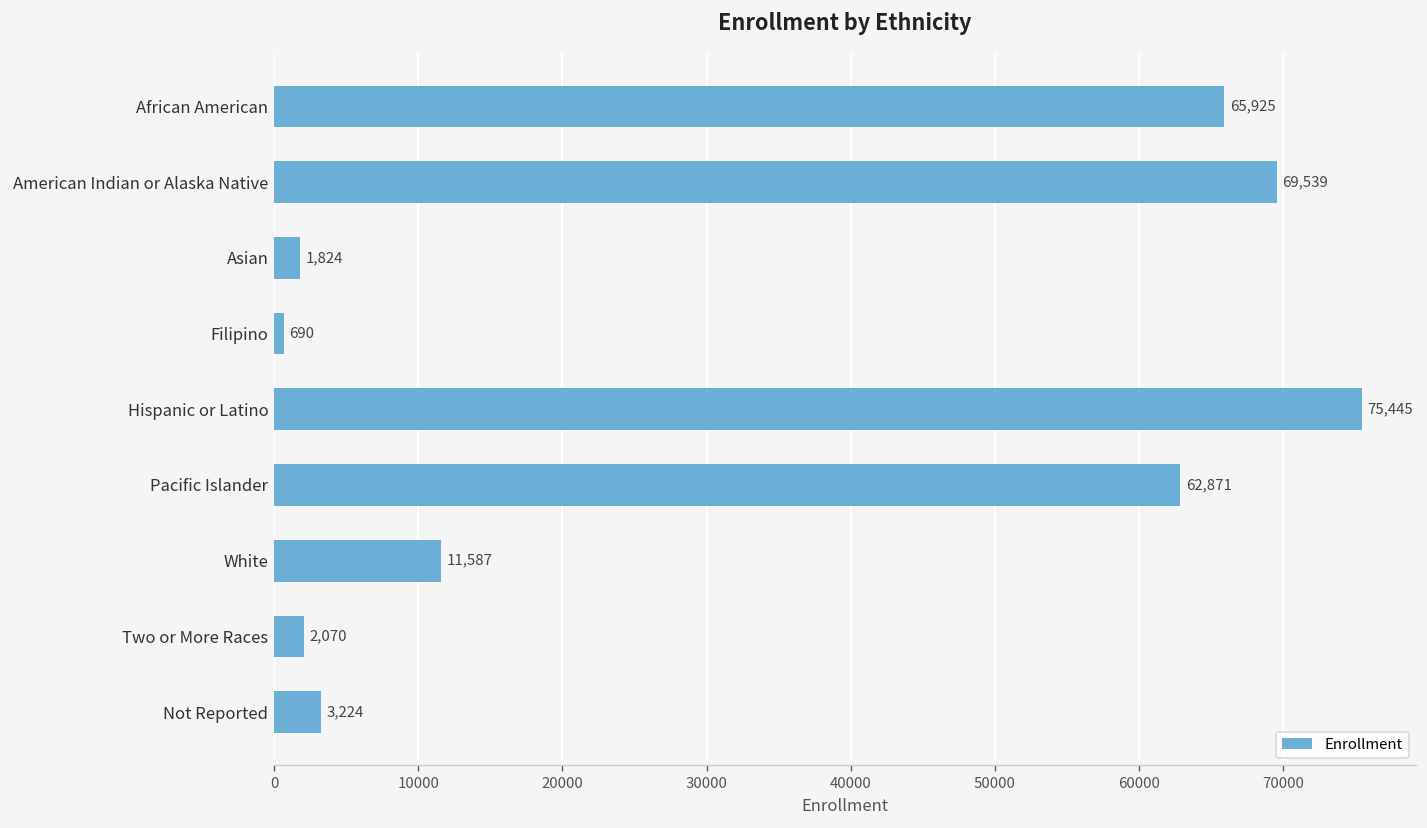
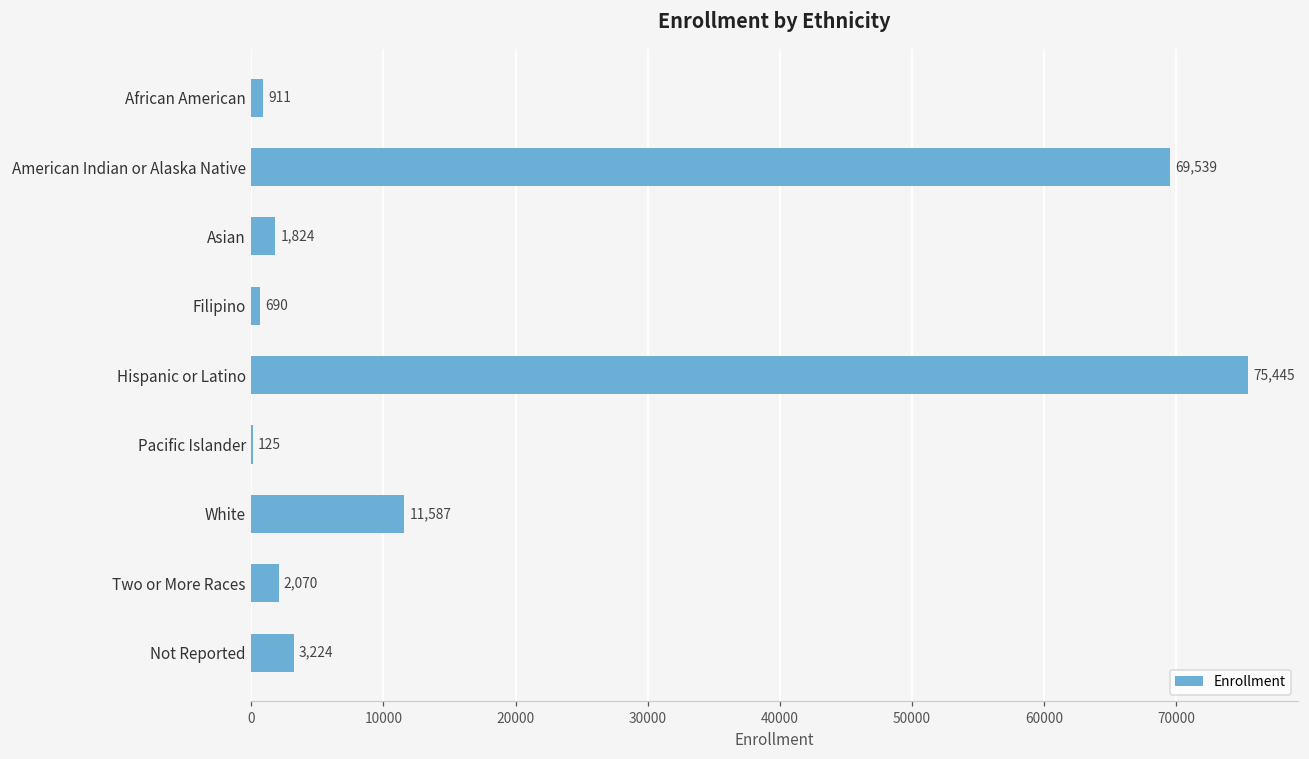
African American: 65,925 -> 911
Pacific Islander: 62,871 -> 125
